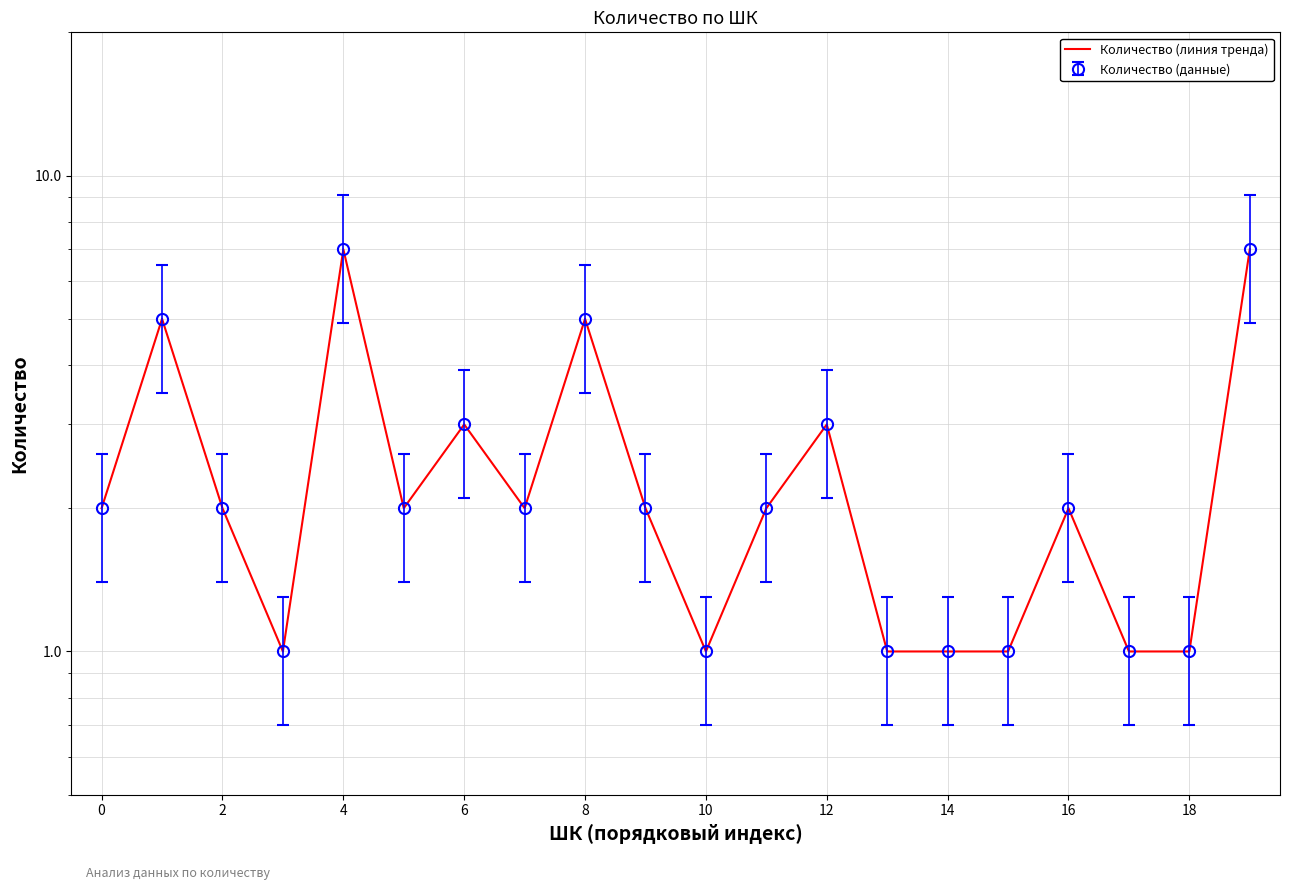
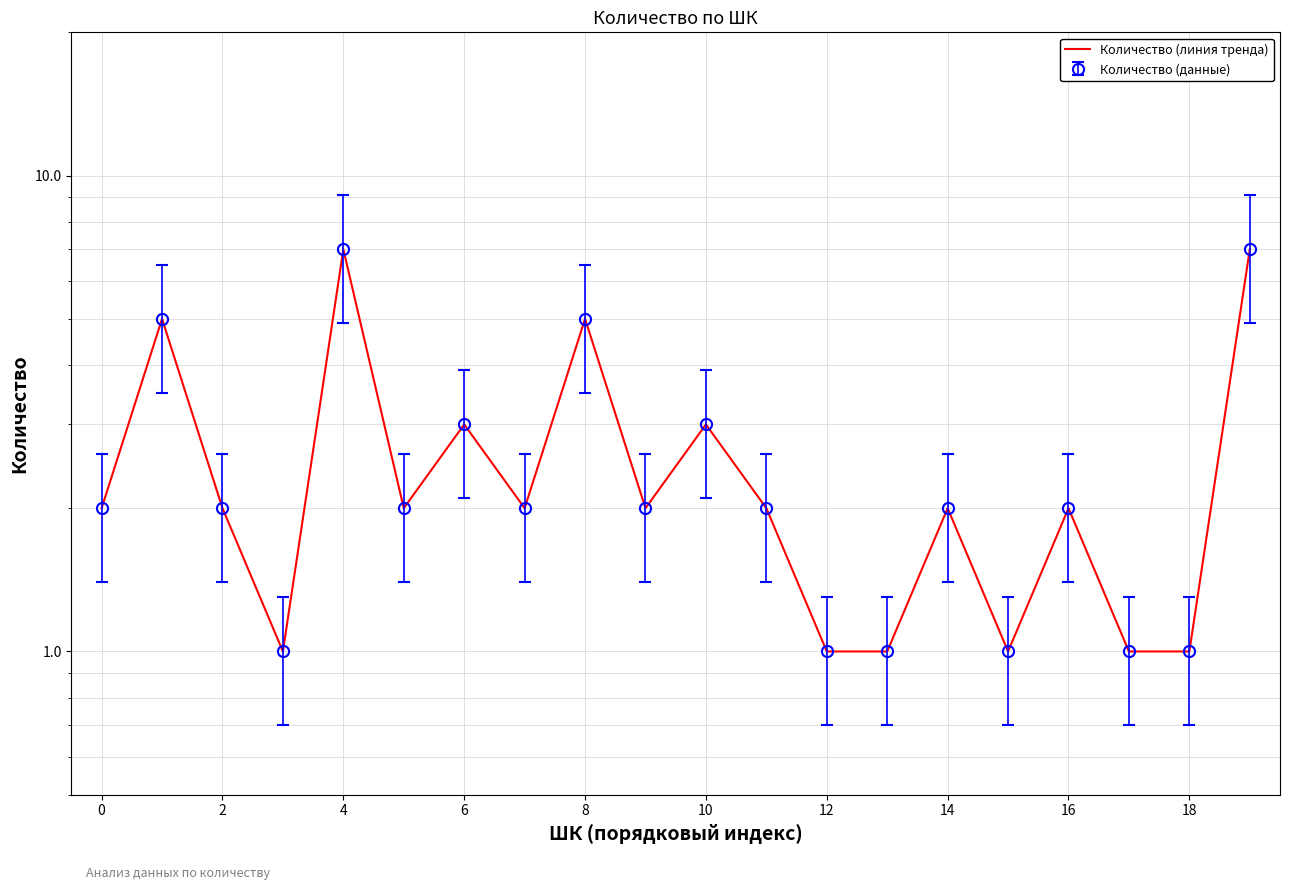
Количество (линия тренда), 10: 1 -> 3
Количество (линия тренда), 12: 3 -> 1
Количество (линия тренда), 14: 1 -> 2
